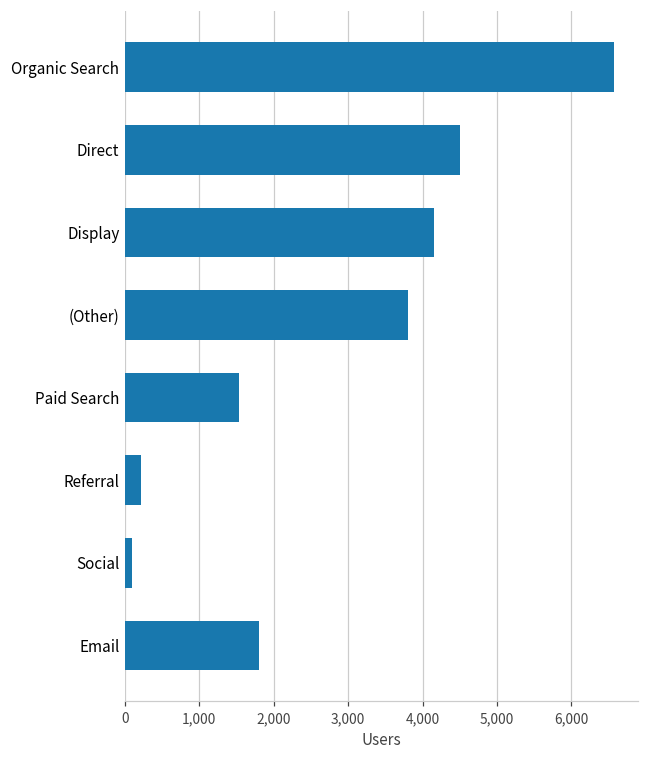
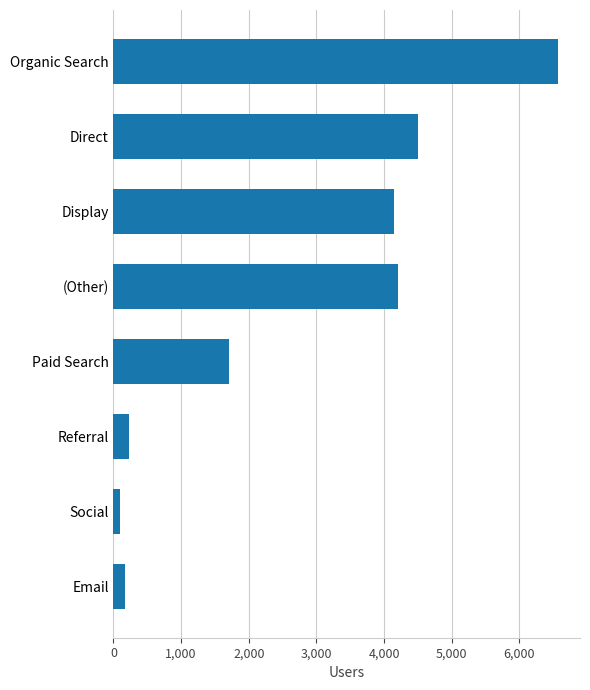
(Other): 3,800 -> 4,200
Paid Search: 1,500 -> 1,700
Email: 1,800 -> 200
